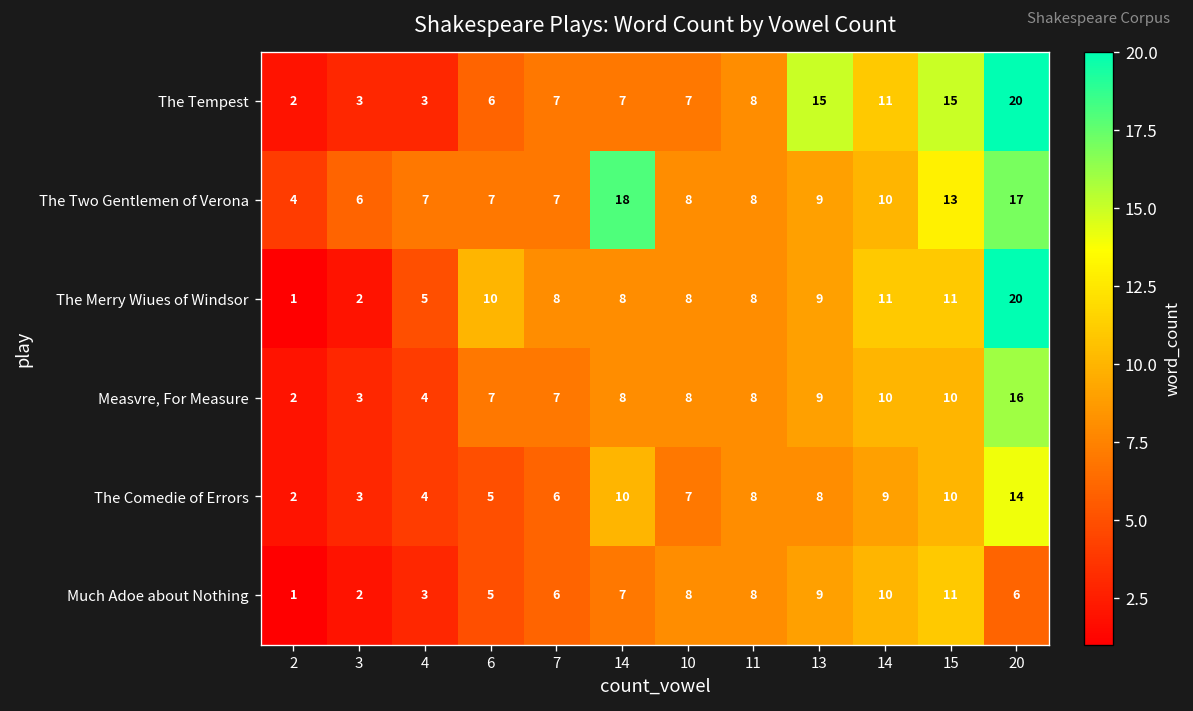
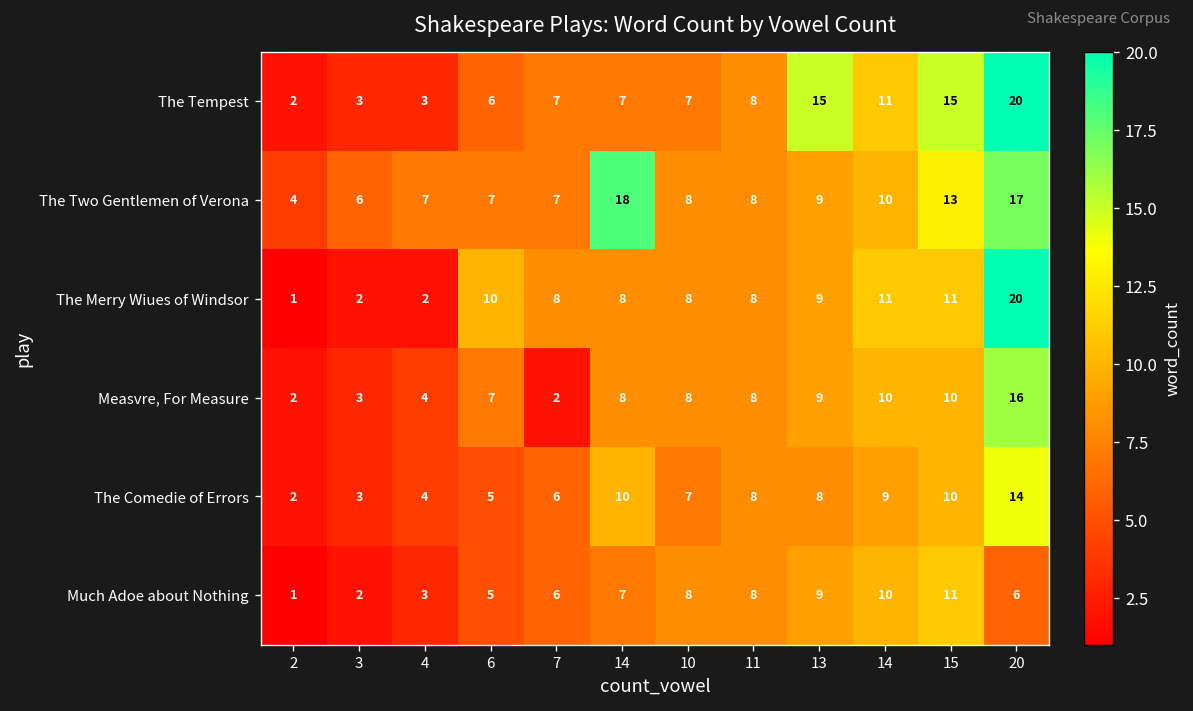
The Merry Wiues of Windsor, 4: 5 -> 2
Measvre, For Measure, 7: 7 -> 2
